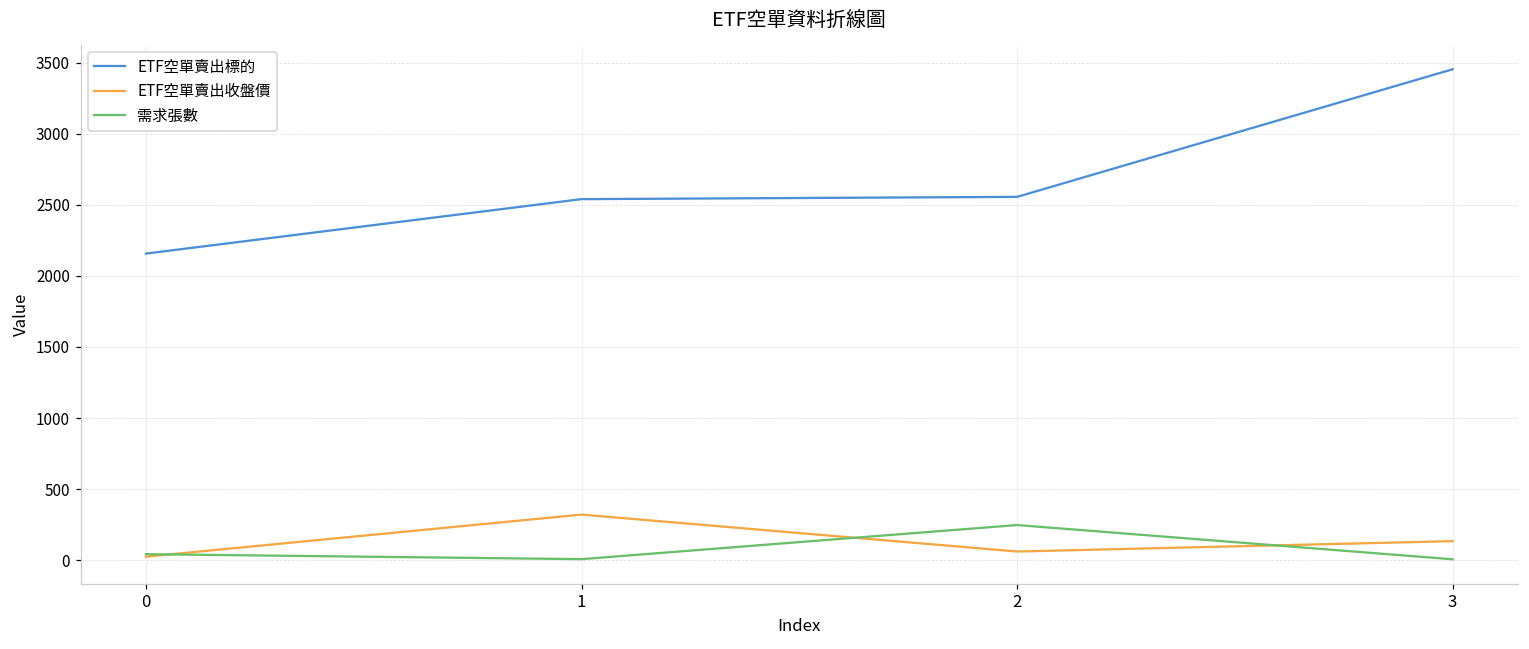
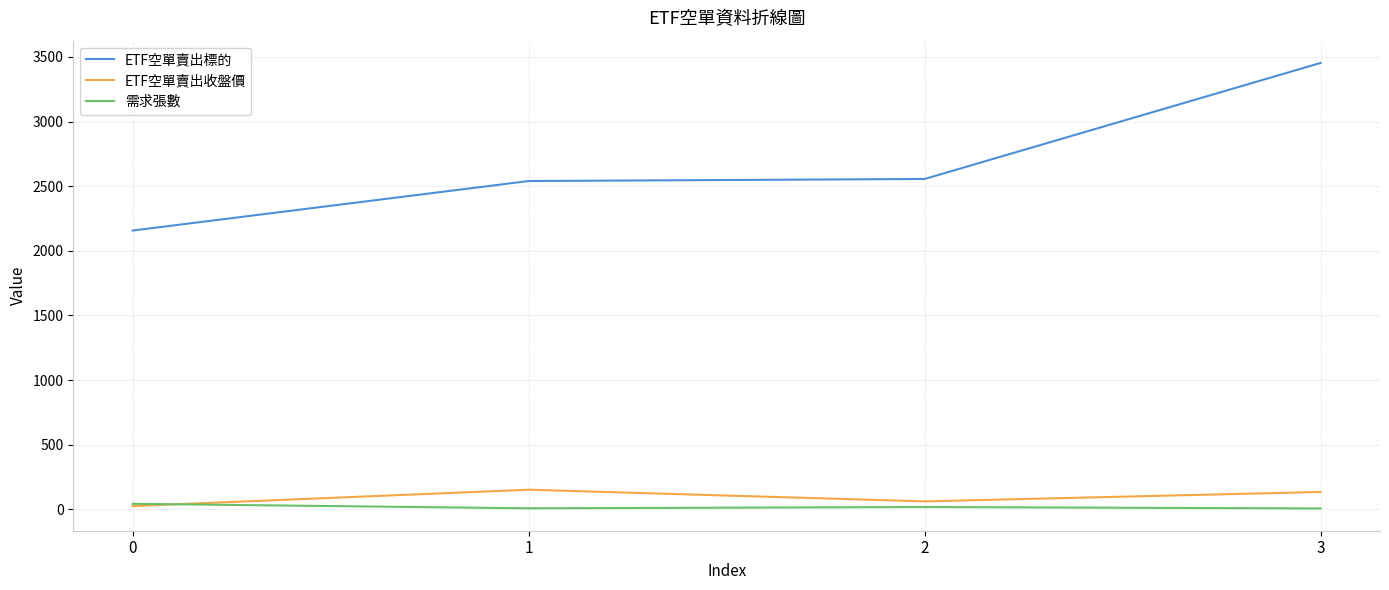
ETF空單賣出收盤價, 1: 320 -> 150
需求張數, 2: 250 -> 20
